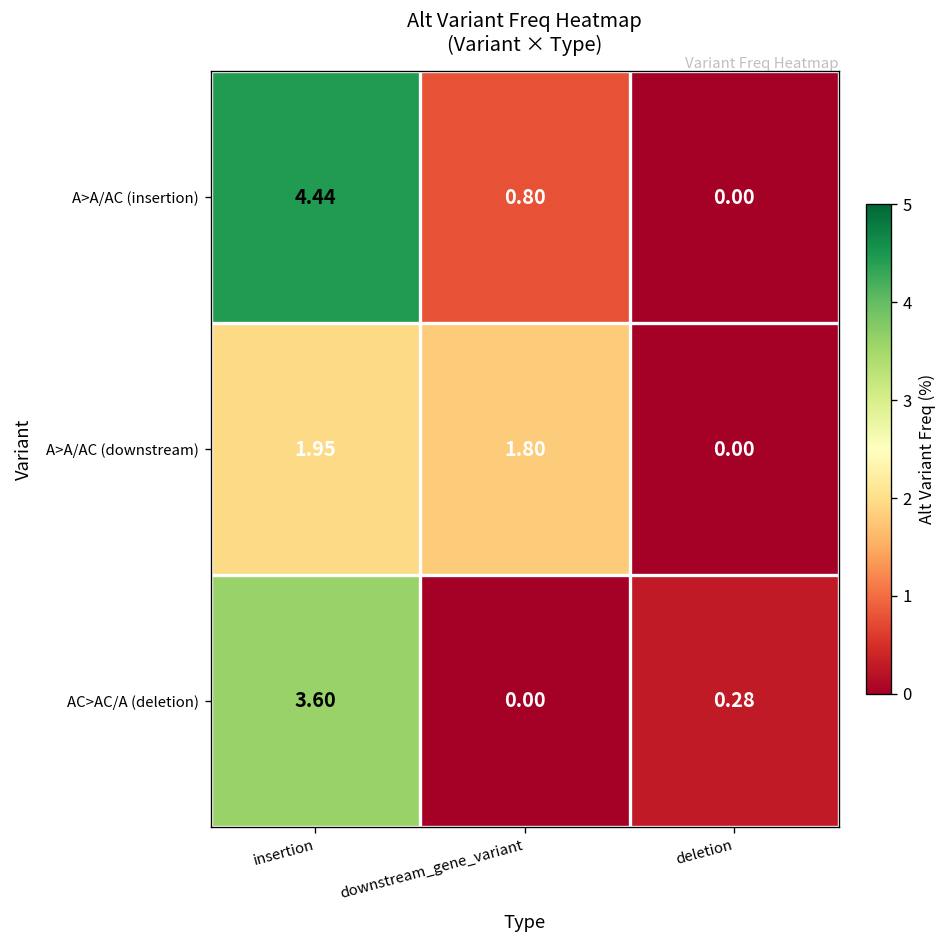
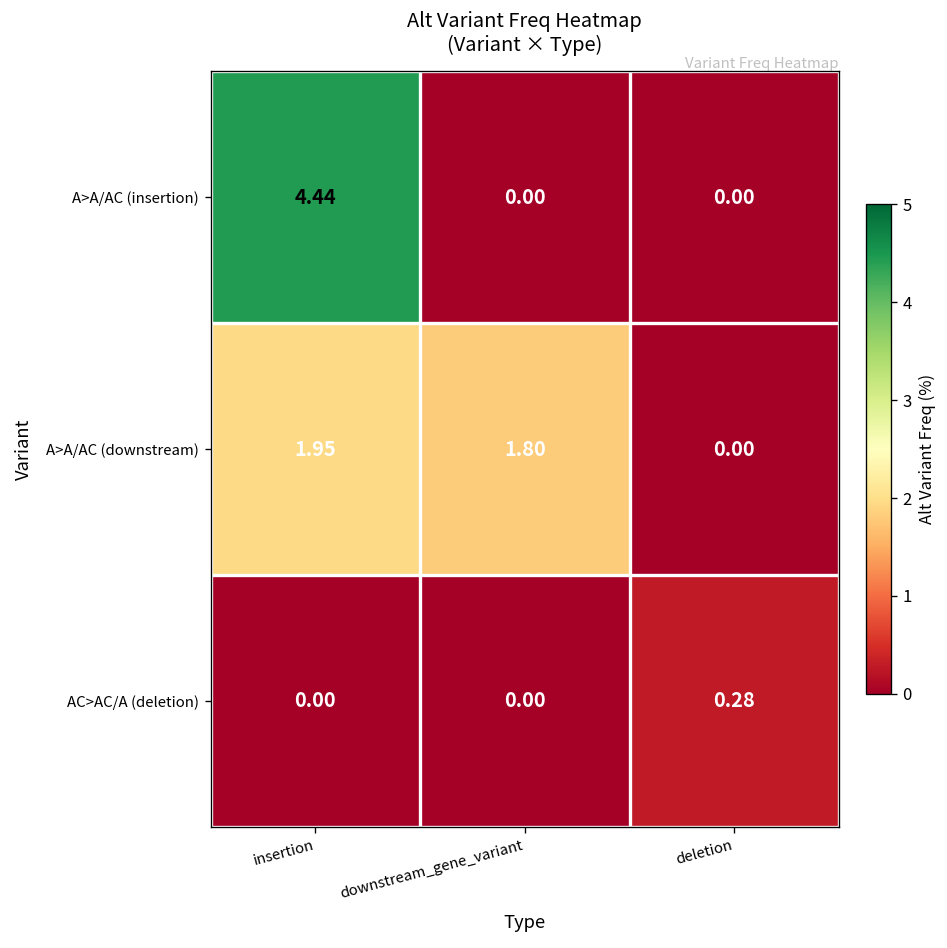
A>A/AC (insertion), downstream_gene_variant: 0.80 -> 0.00
AC>AC/A (deletion), insertion: 3.60 -> 0.00
